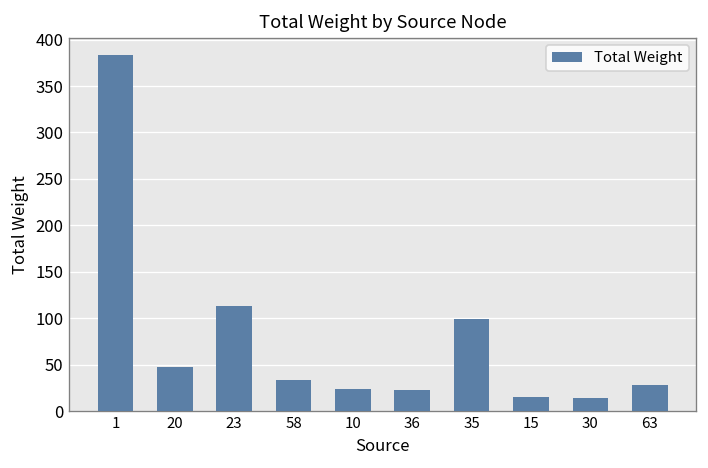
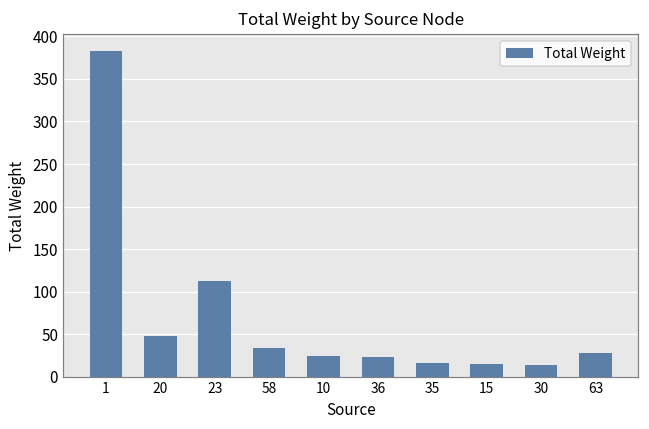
35: 100 -> 20
